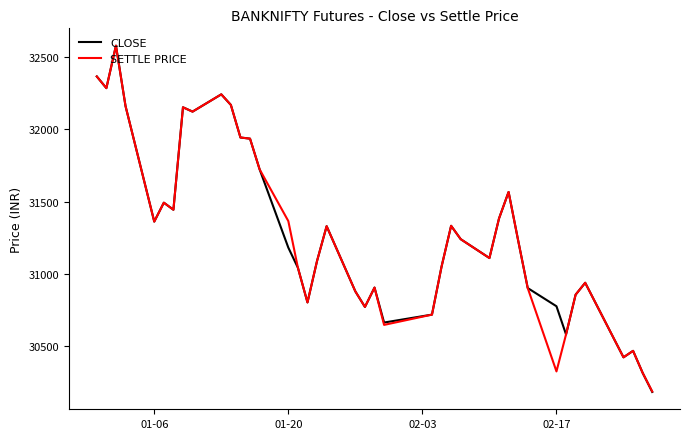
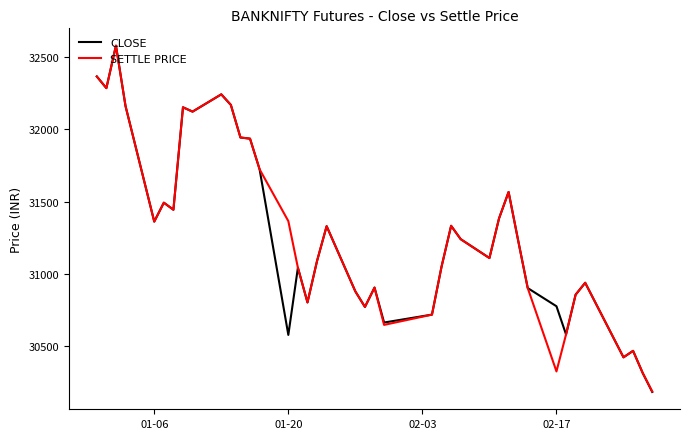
CLOSE, 01-20: 31180 -> 30580
